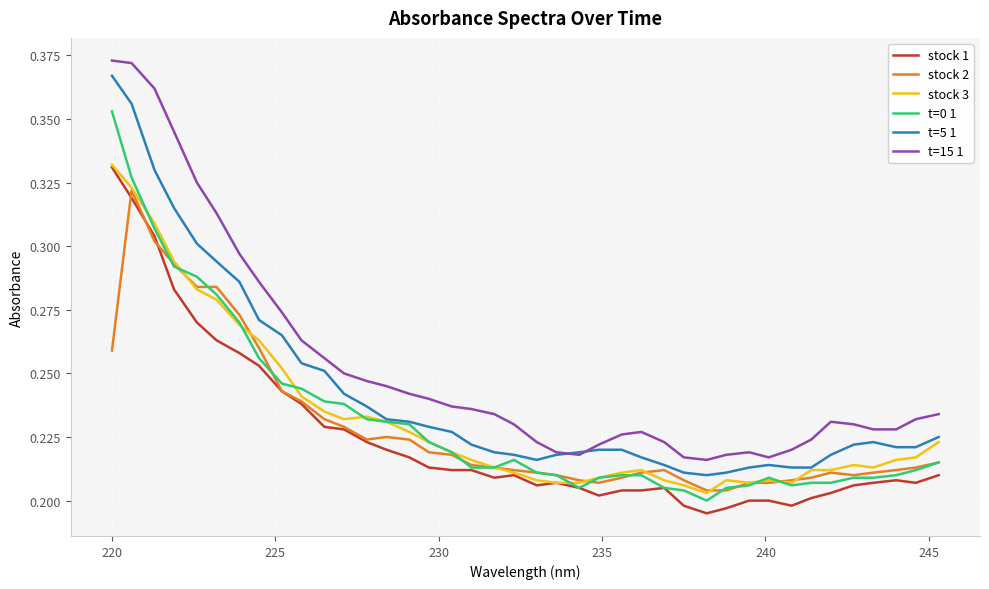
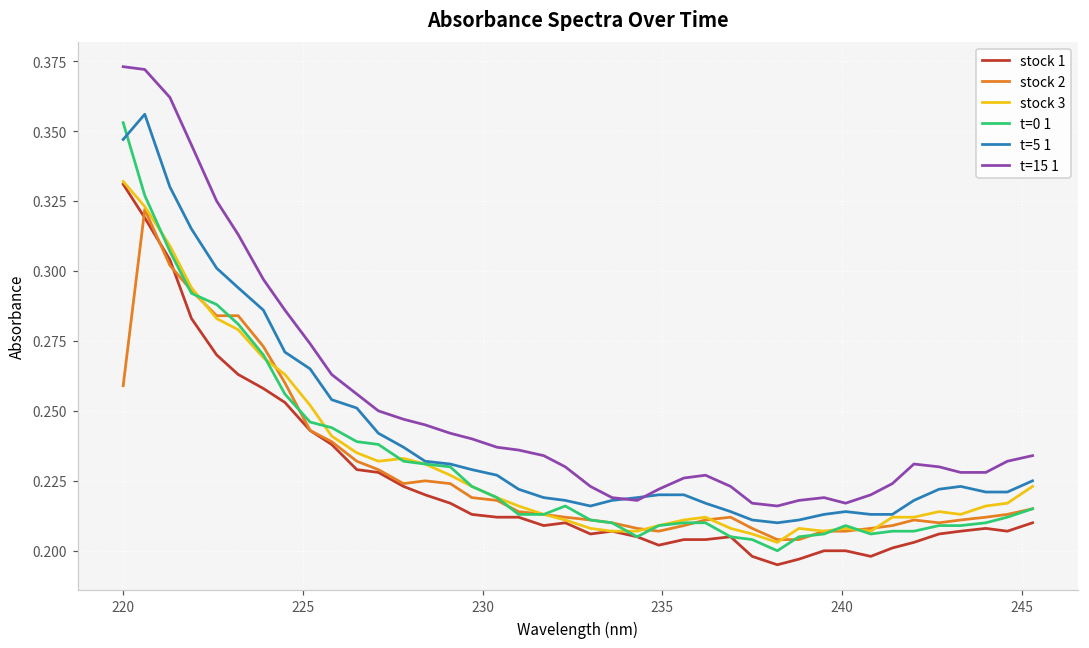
t=5 1, 220: 0.367 -> 0.347
